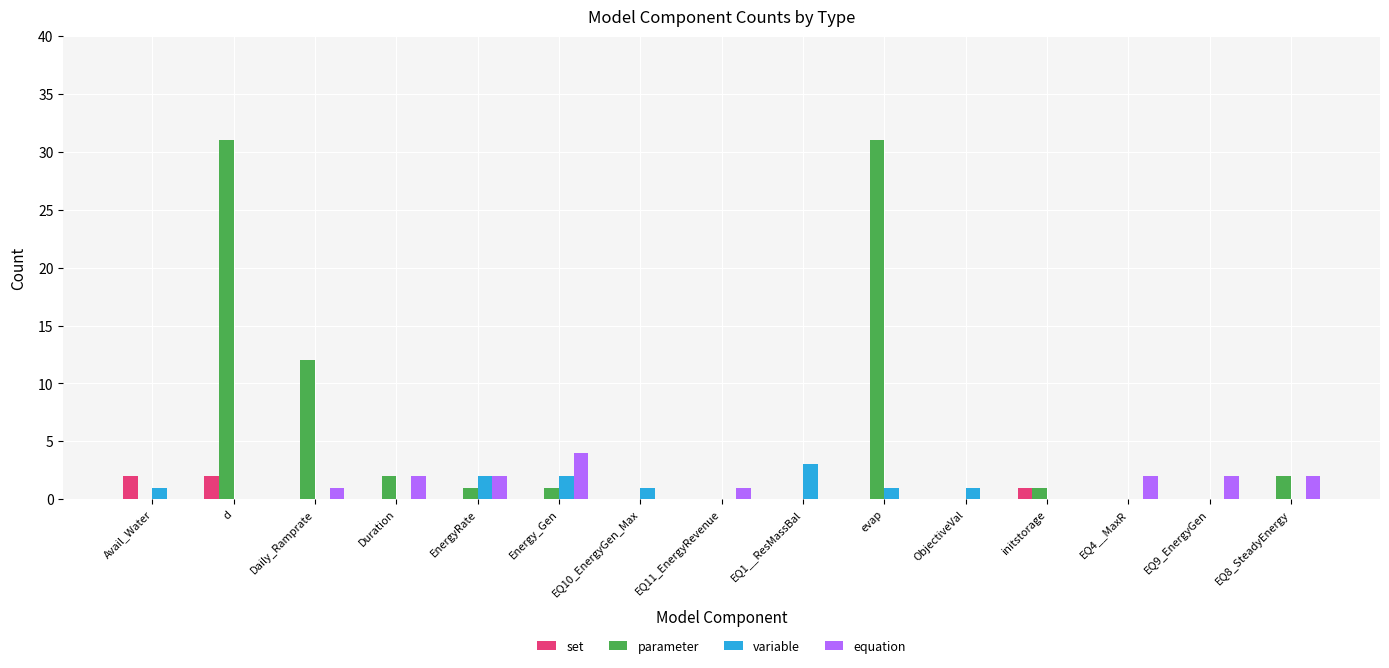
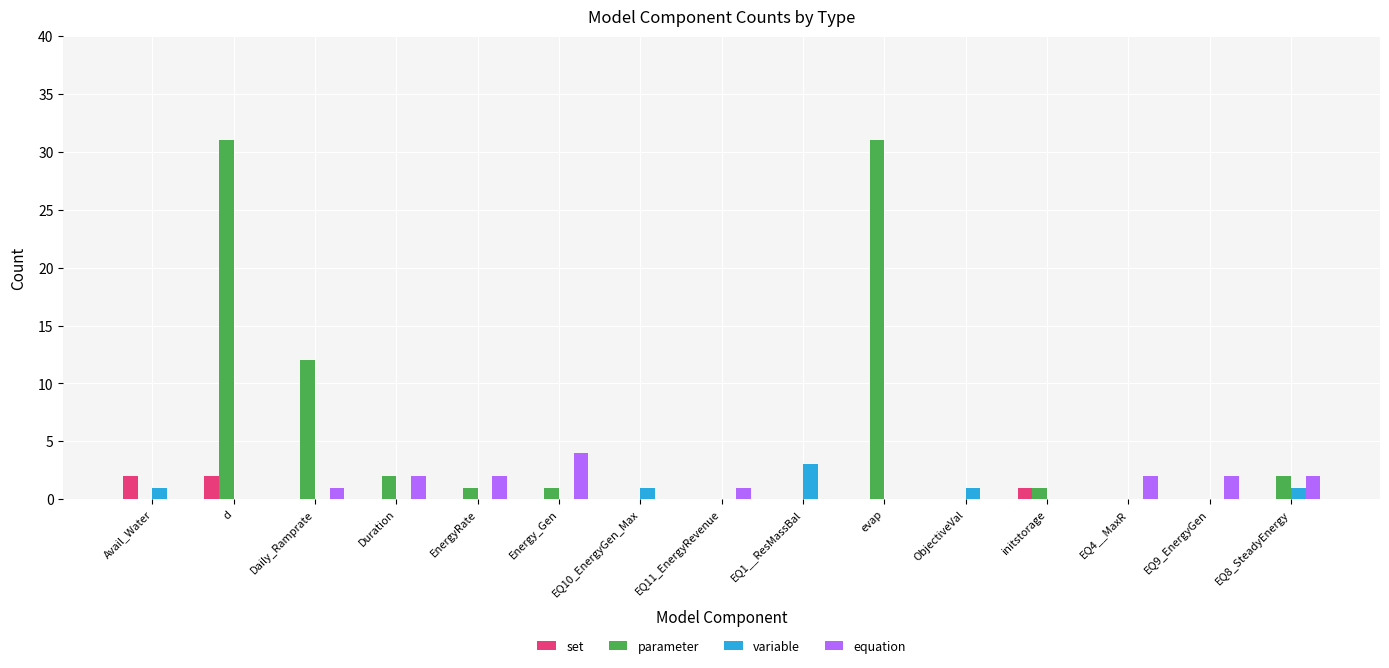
variable, EnergyRate: 2 -> 0
variable, Energy_Gen: 2 -> 0
variable, evap: 1 -> 0
variable, EQ8_SteadyEnergy: 0 -> 1
